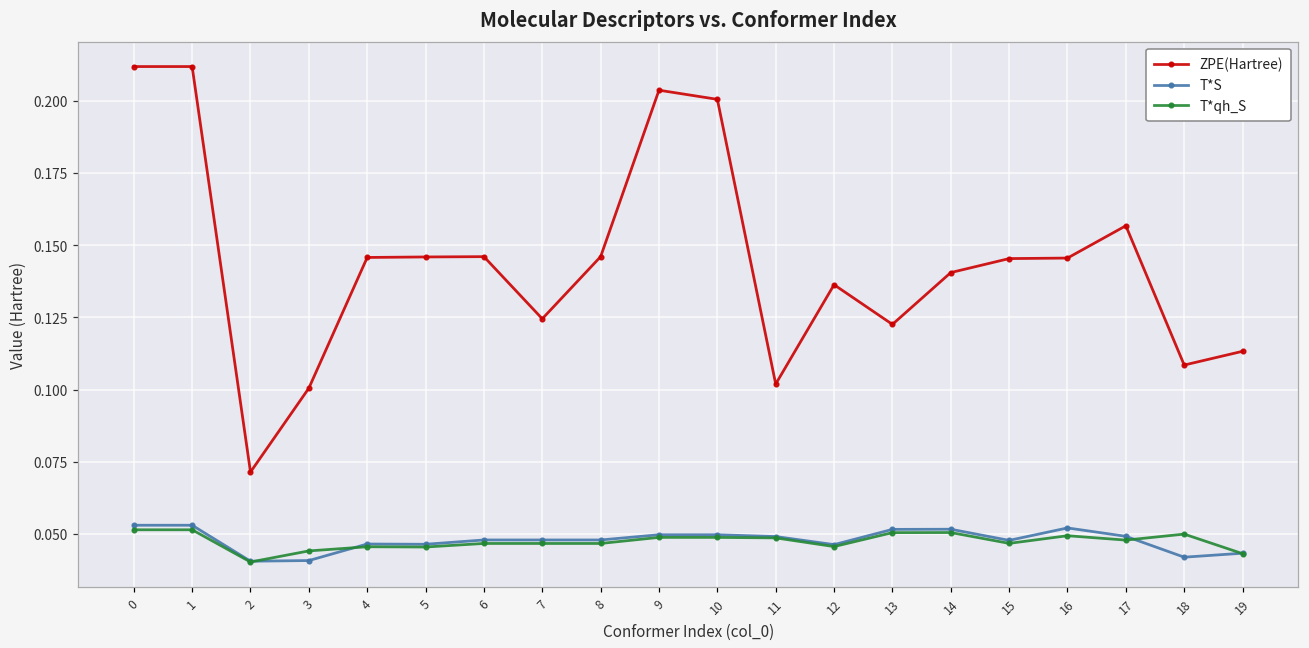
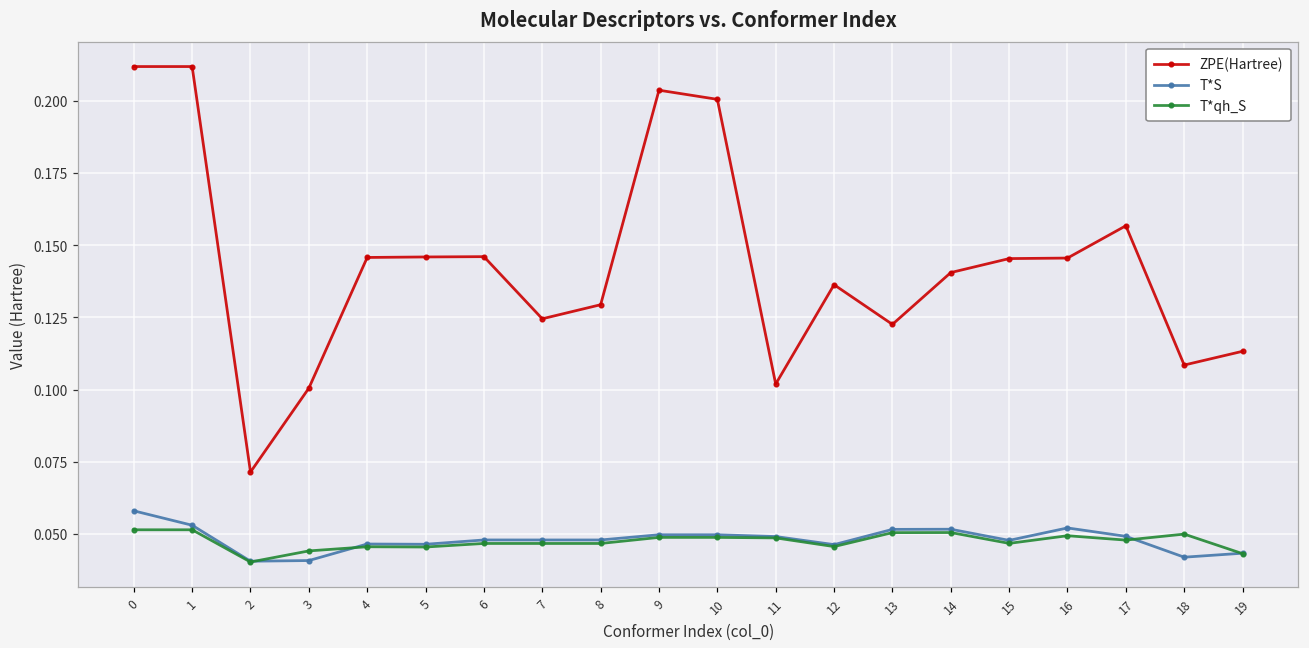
T*S, 0: 0.053 -> 0.058
ZPE(Hartree), 8: 0.146 -> 0.129
